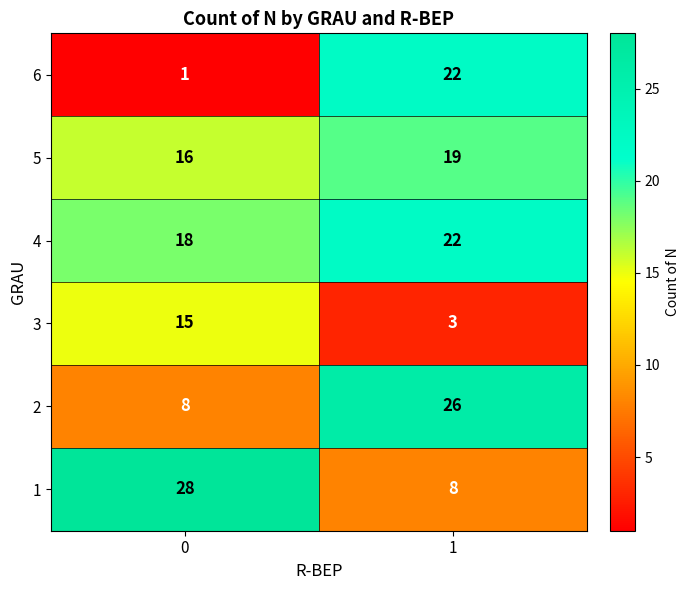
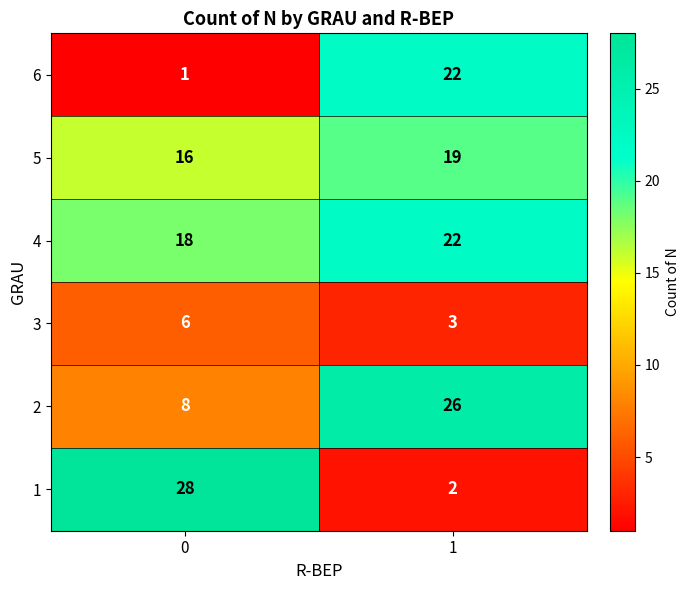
3, 0: 15 -> 6
1, 1: 8 -> 2
